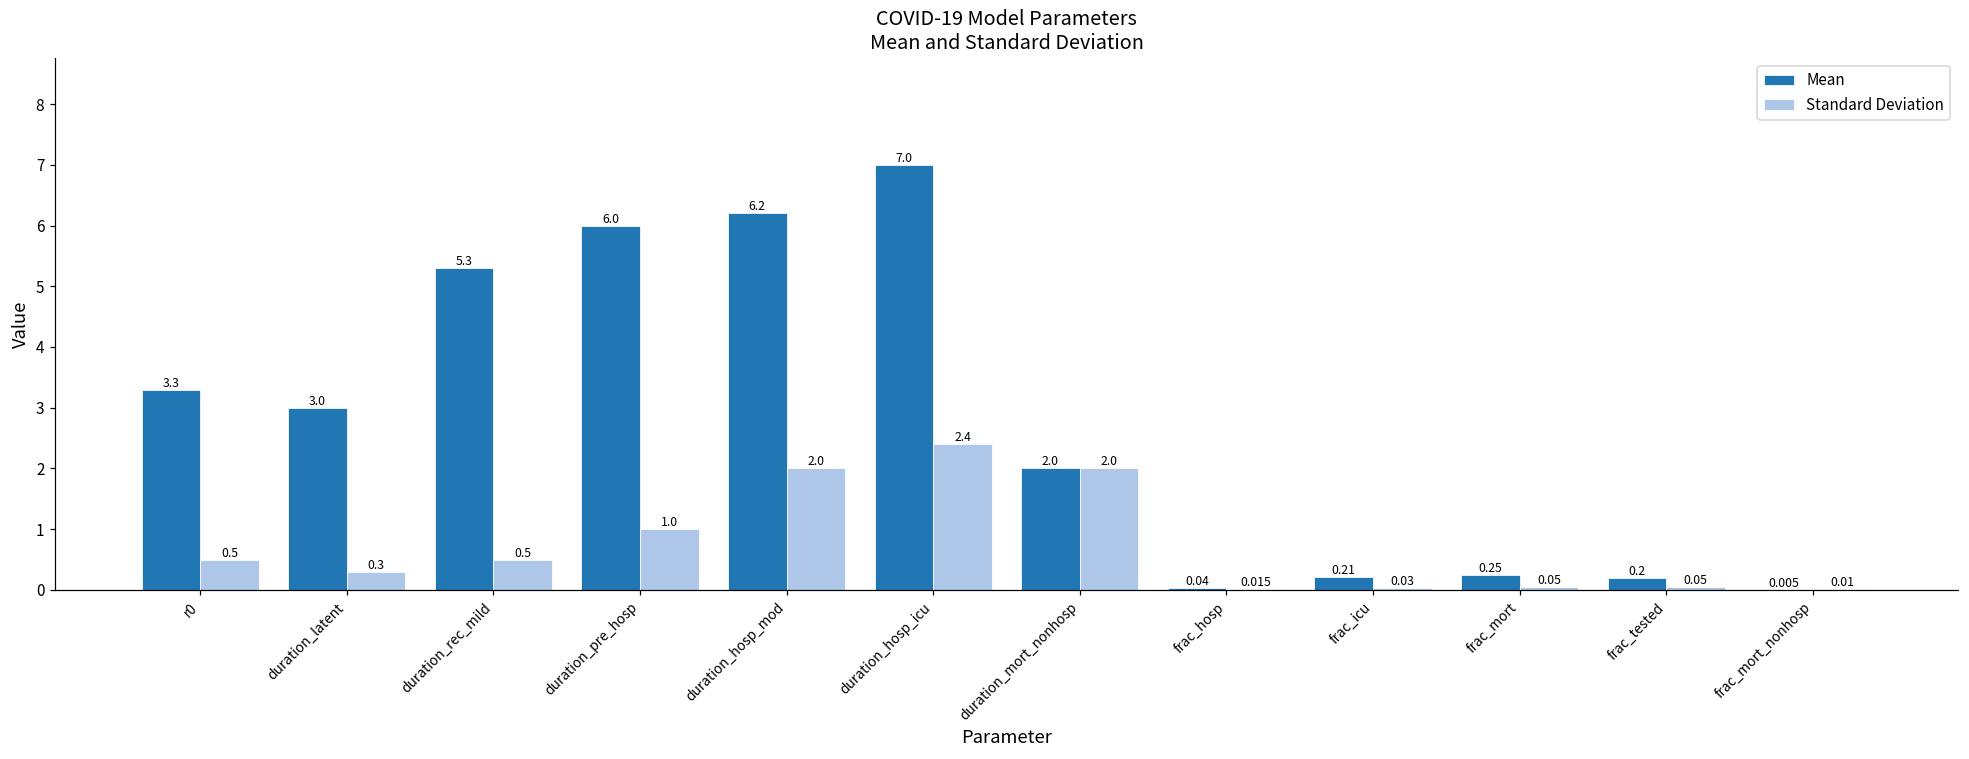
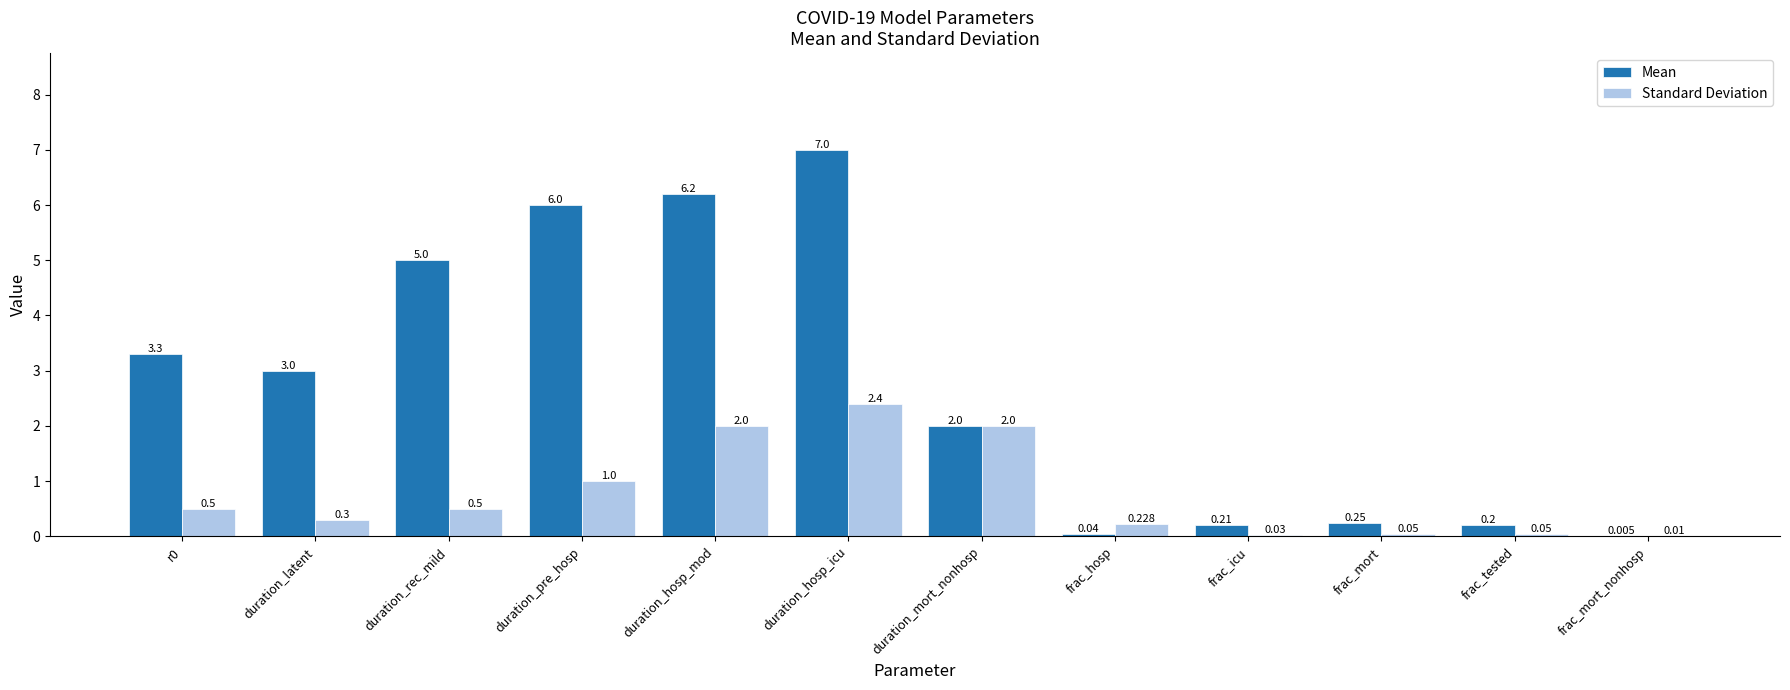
Mean, duration_rec_mild: 5.3 -> 5.0
Standard Deviation, frac_hosp: 0.015 -> 0.228
